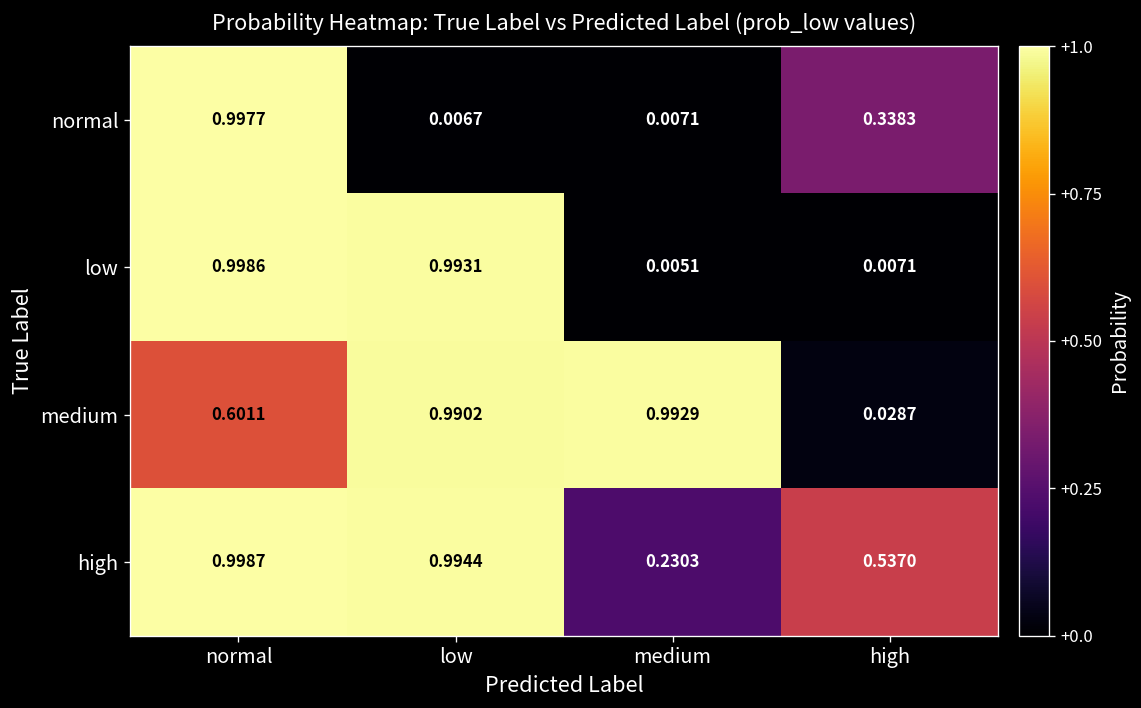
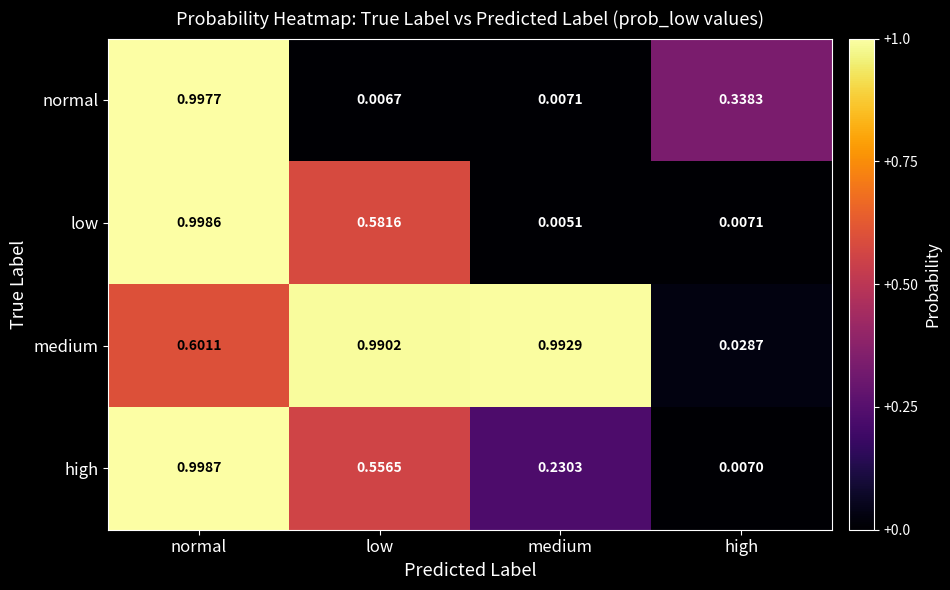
low, low: 0.9931 -> 0.5816
high, low: 0.9944 -> 0.5565
high, high: 0.5370 -> 0.0070
